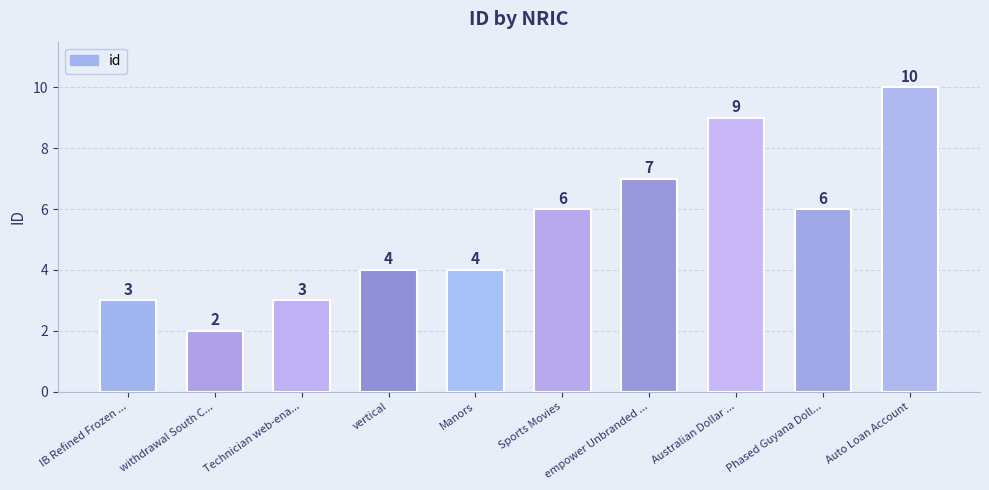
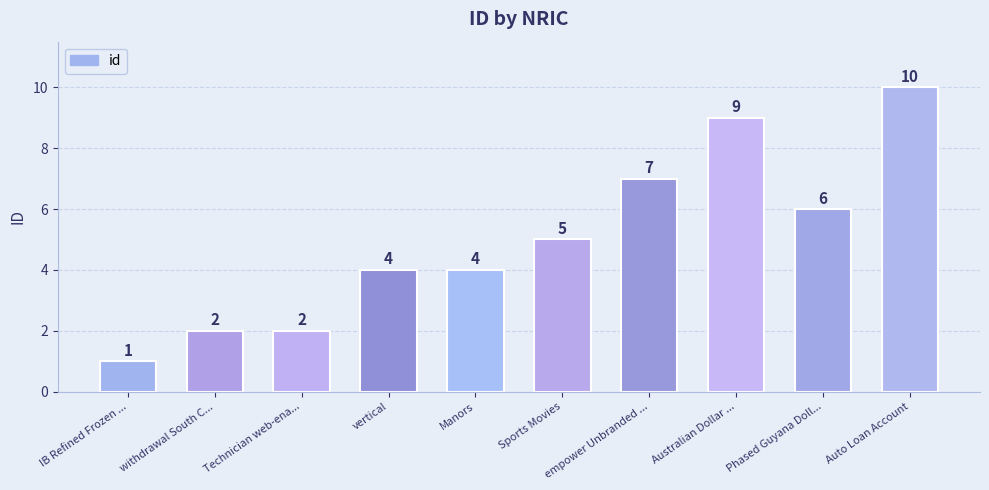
IB Refined Frozen ...: 3 -> 1
Technician web-ena...: 3 -> 2
Sports Movies: 6 -> 5
